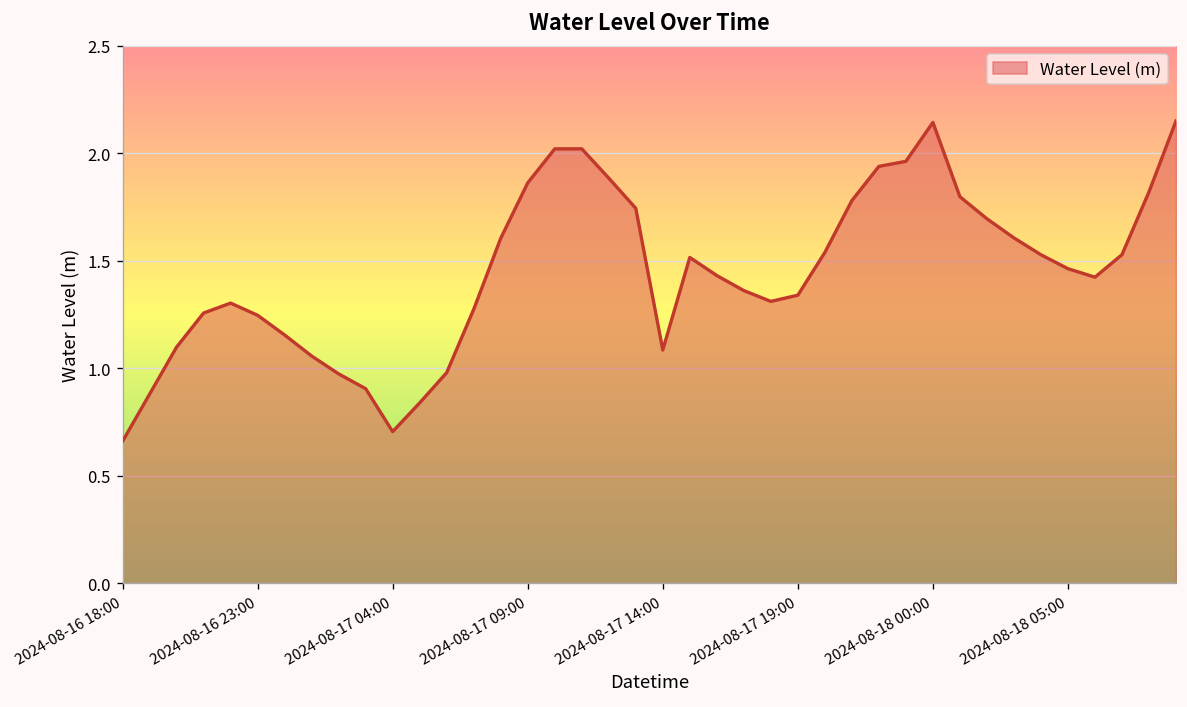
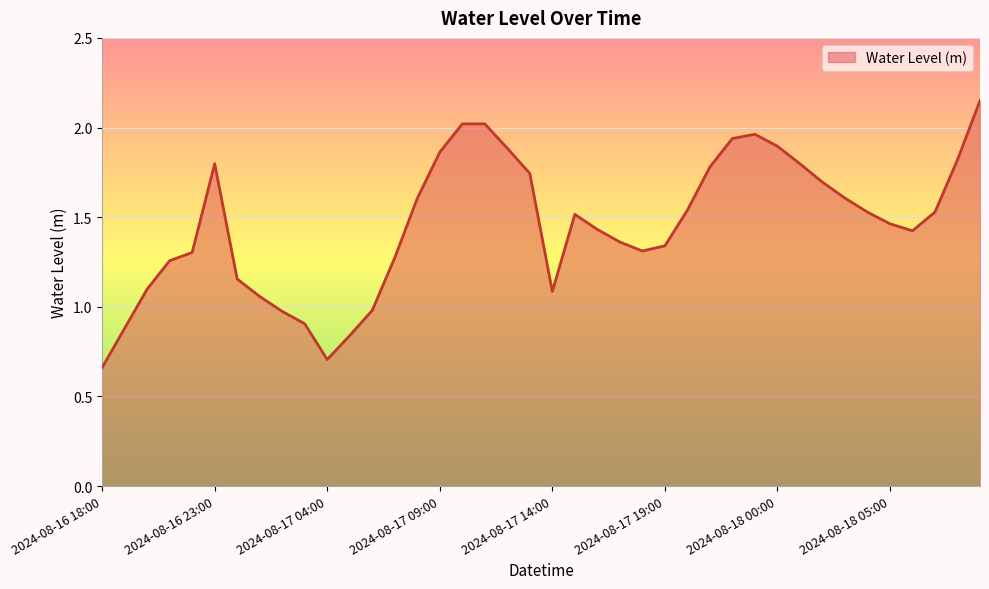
2024-08-16 23:00: 1.25 -> 1.80
2024-08-18 00:00: 2.14 -> 1.90
